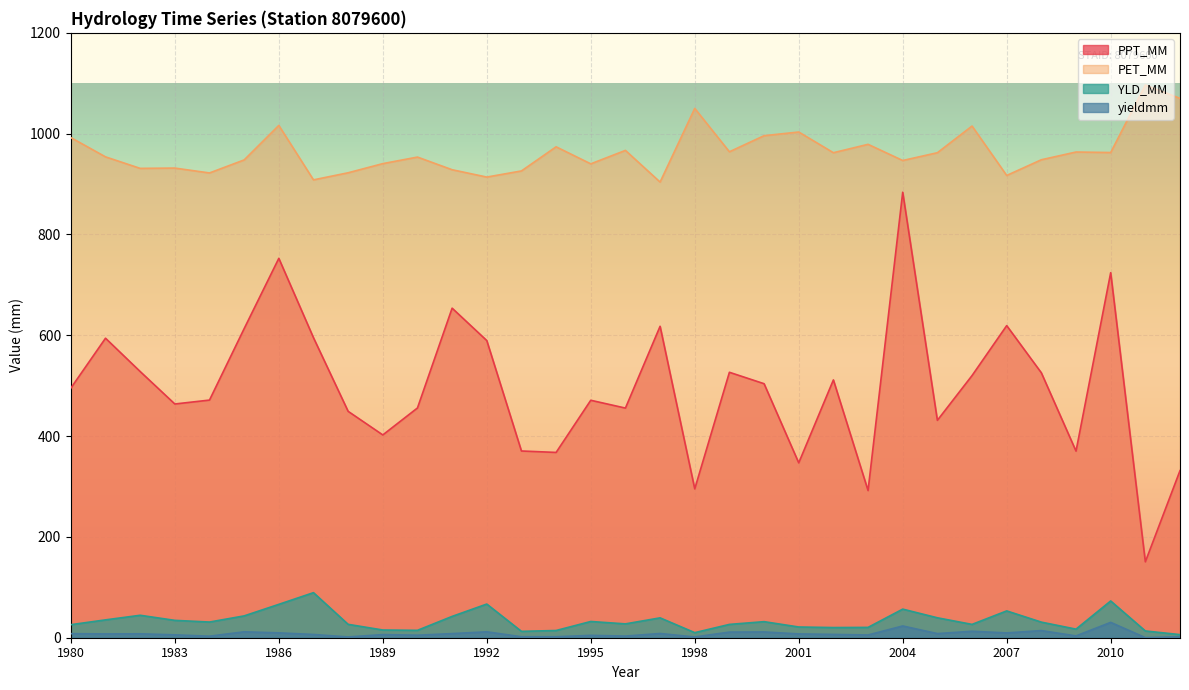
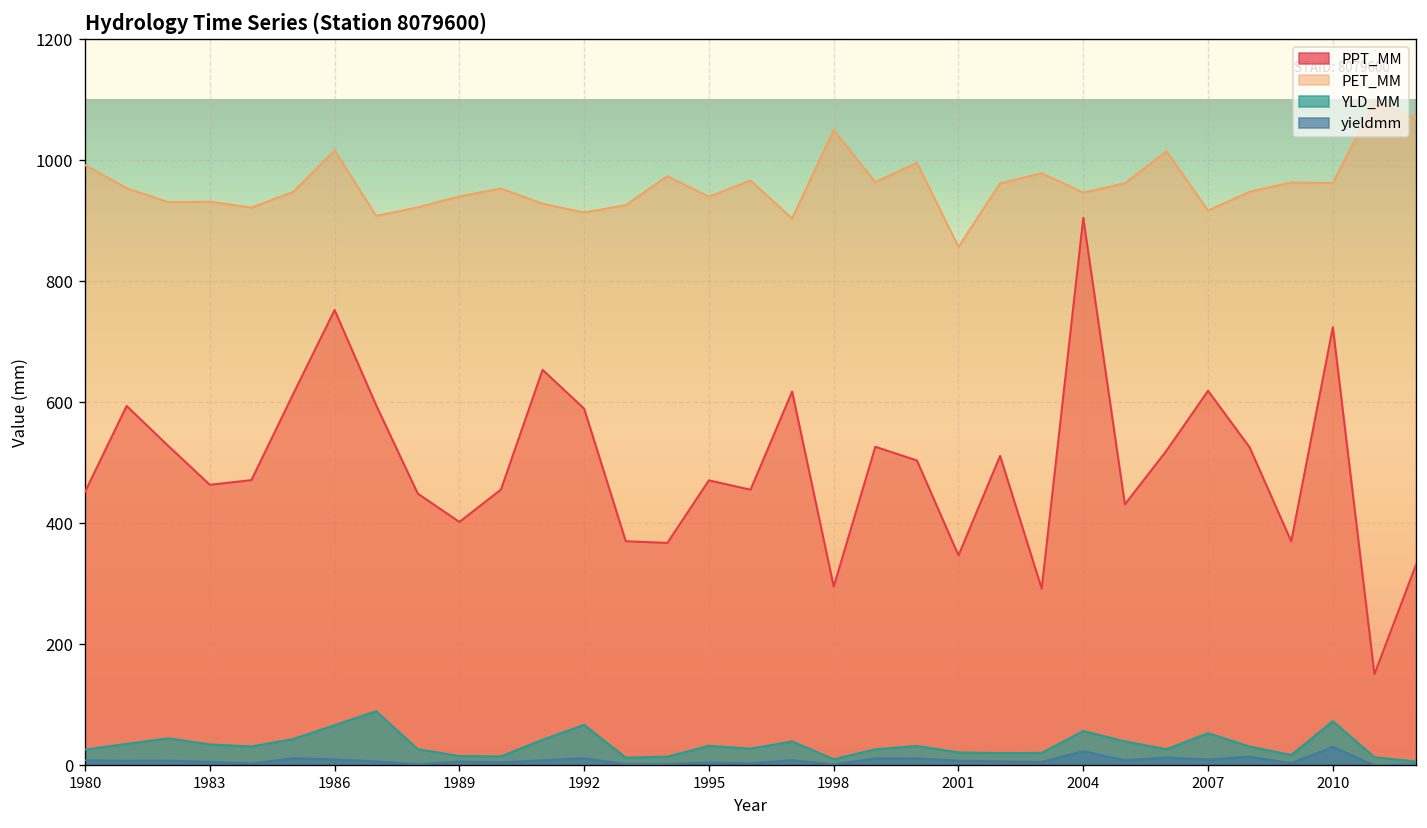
PPT_MM, 1980: 500 -> 450
PET_MM, 2001: 1000 -> 860
PPT_MM, 2004: 880 -> 900
